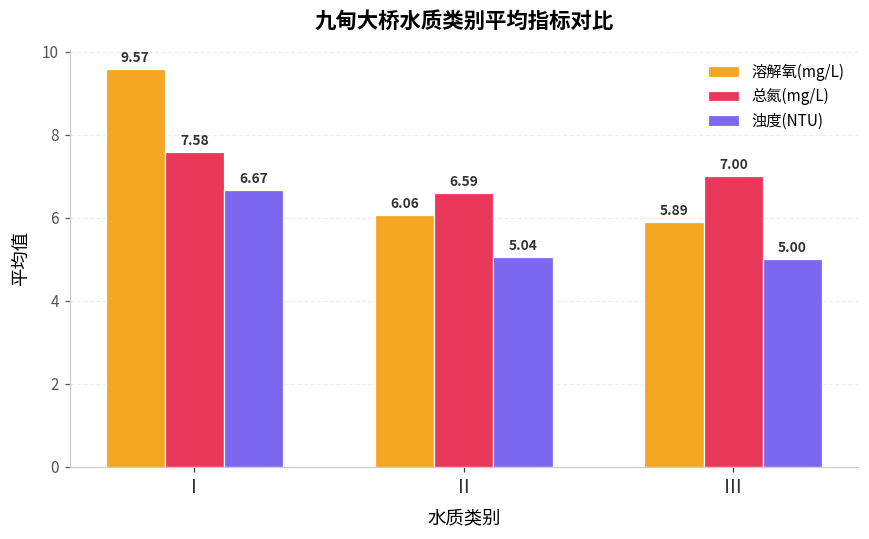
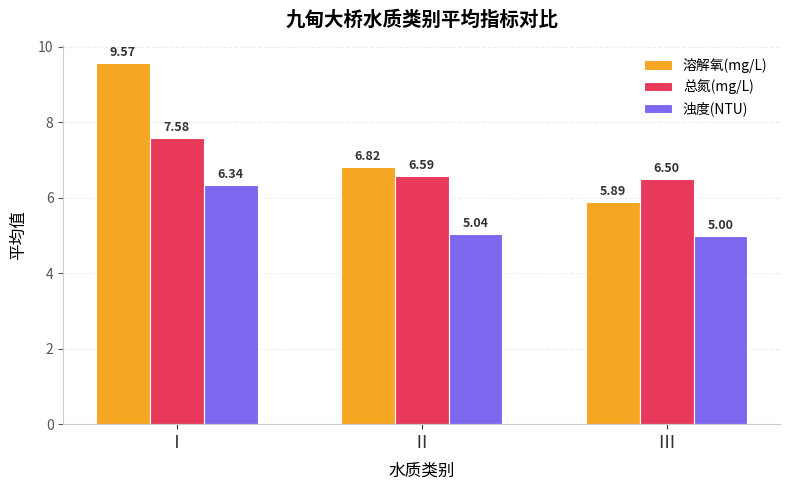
浊度(NTU), Ⅰ: 6.67 -> 6.34
溶解氧(mg/L), Ⅱ: 6.06 -> 6.82
总氮(mg/L), Ⅲ: 7.00 -> 6.50
